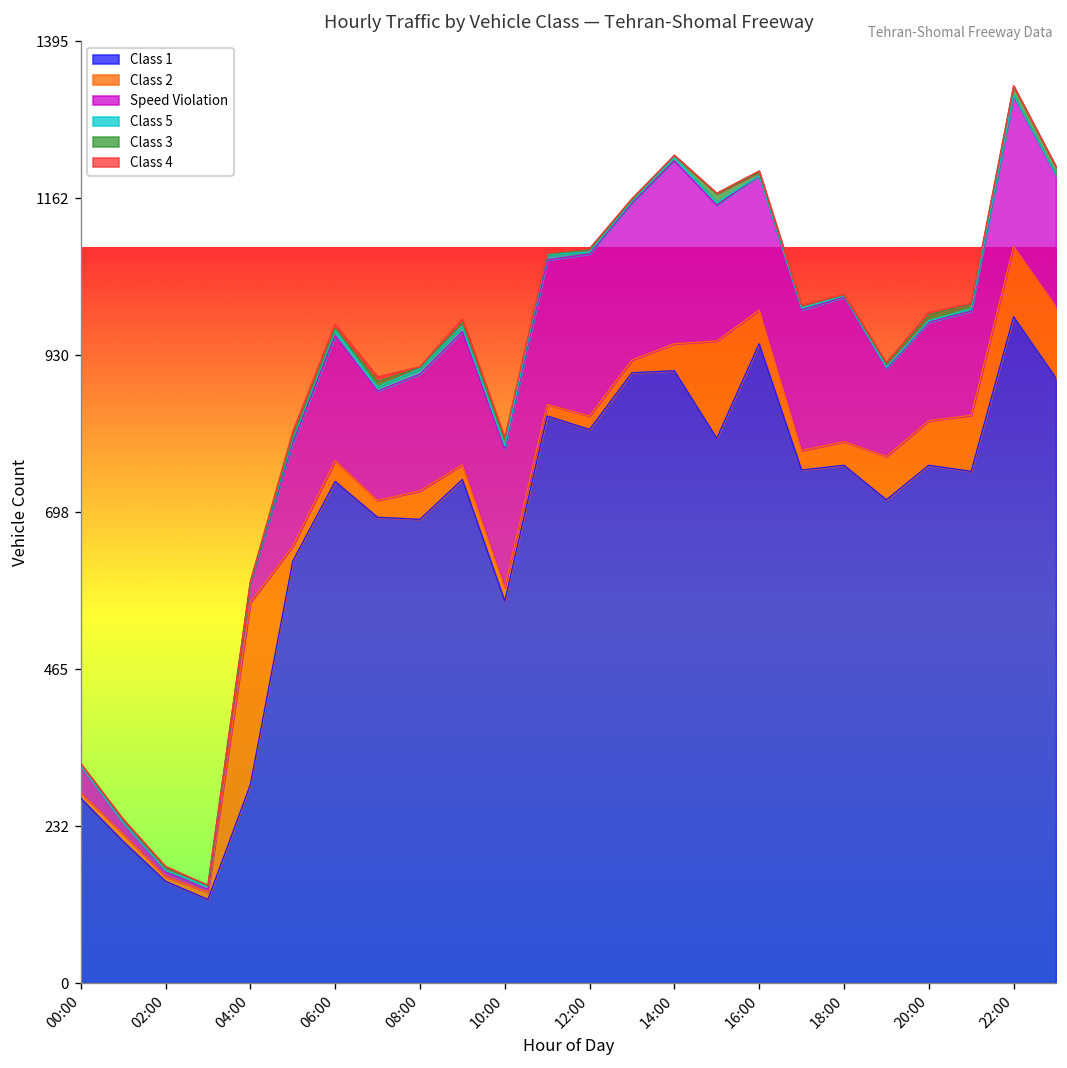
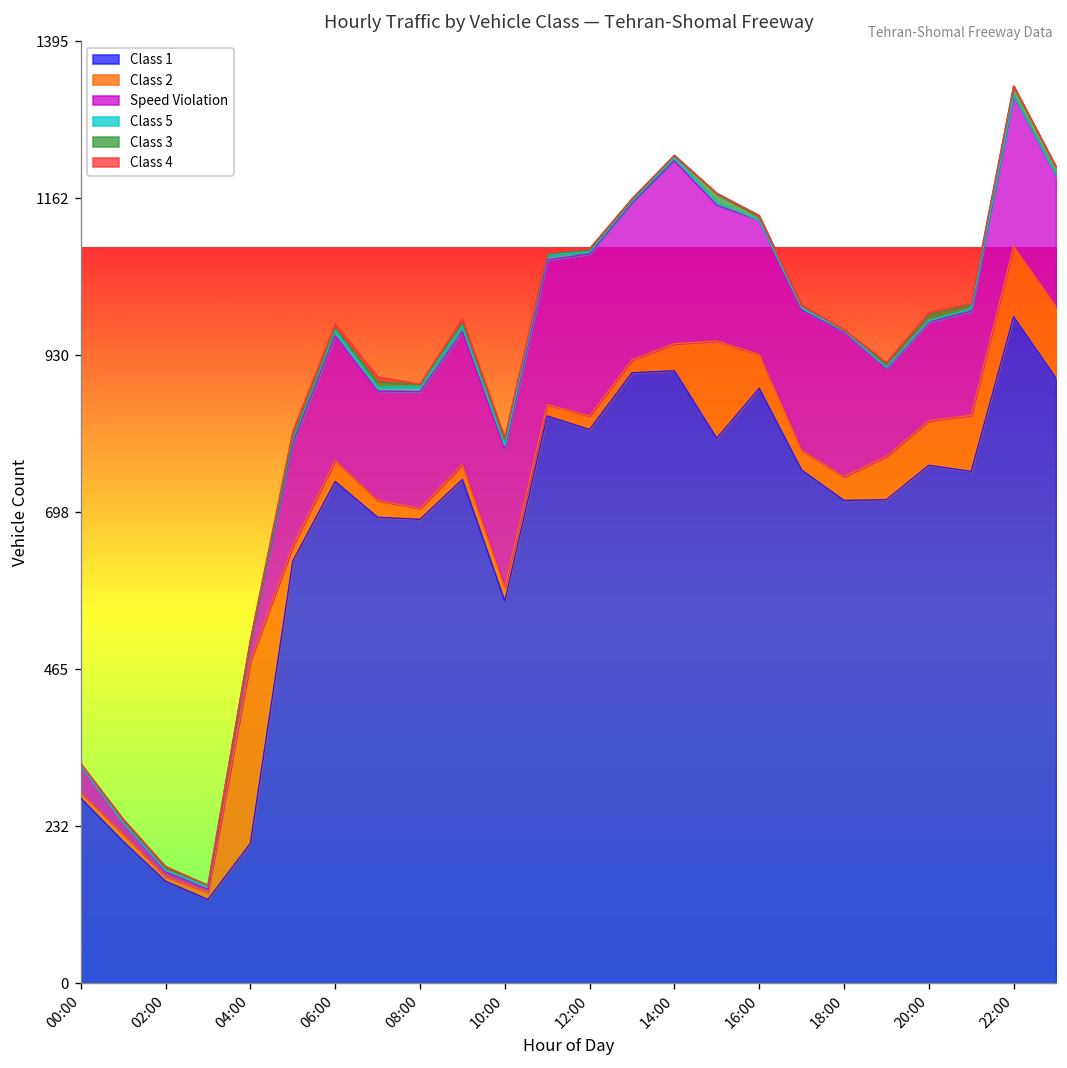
Class 1, 04:00: 290 -> 210
Class 2, 08:00: 40 -> 20
Class 1, 16:00: 950 -> 880
Class 1, 18:00: 770 -> 720
